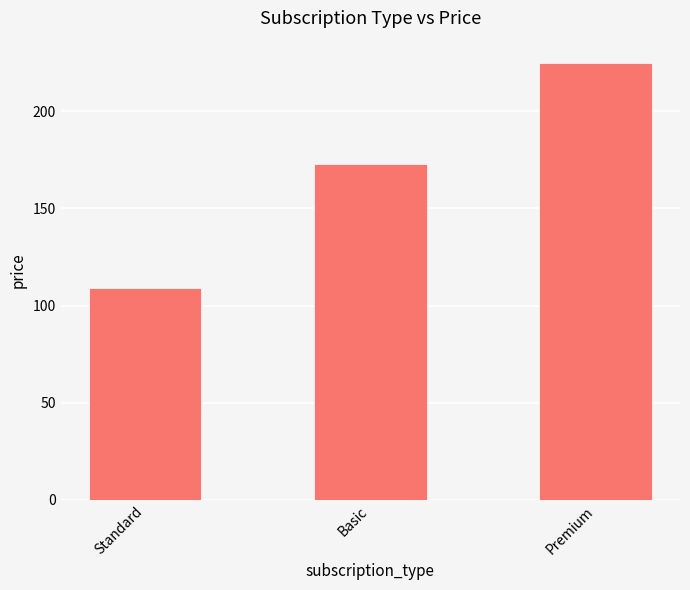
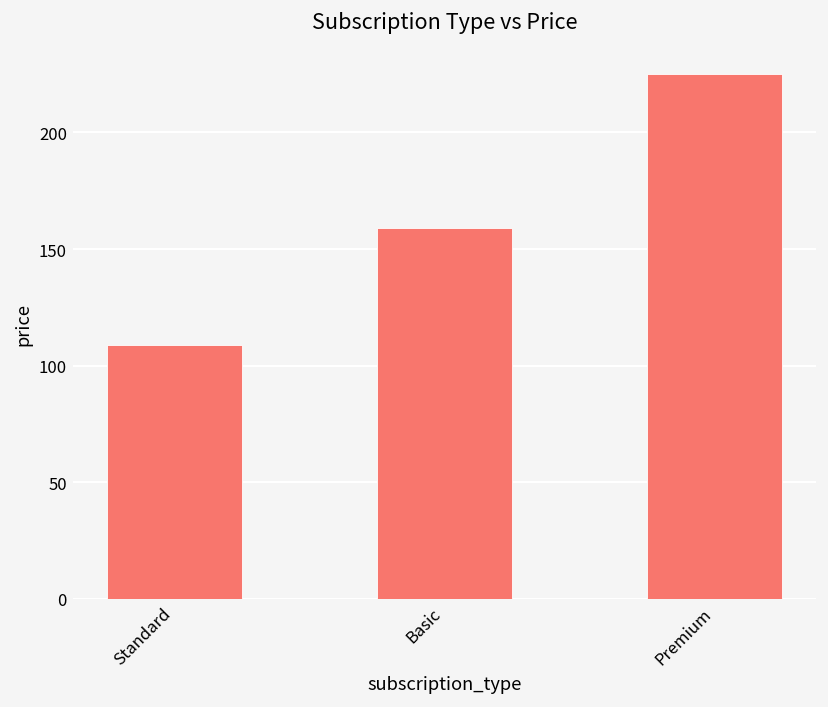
Basic: 173 -> 159
